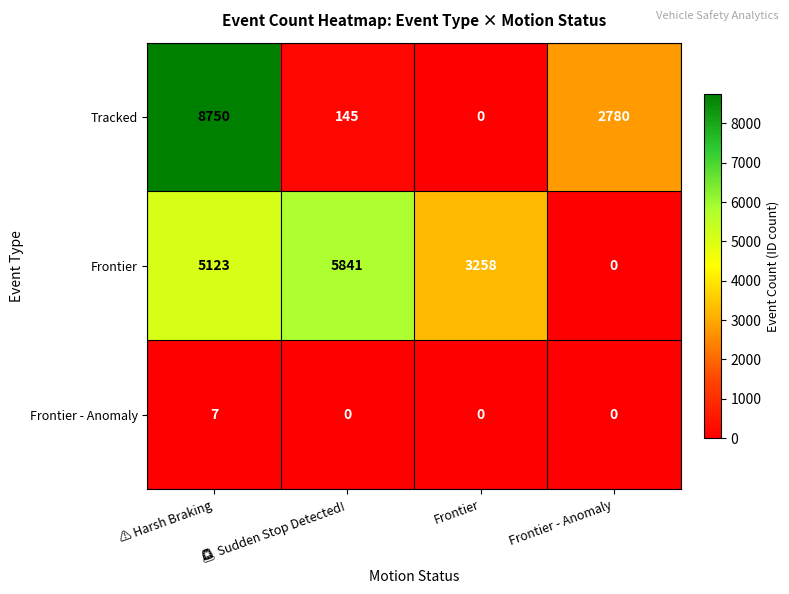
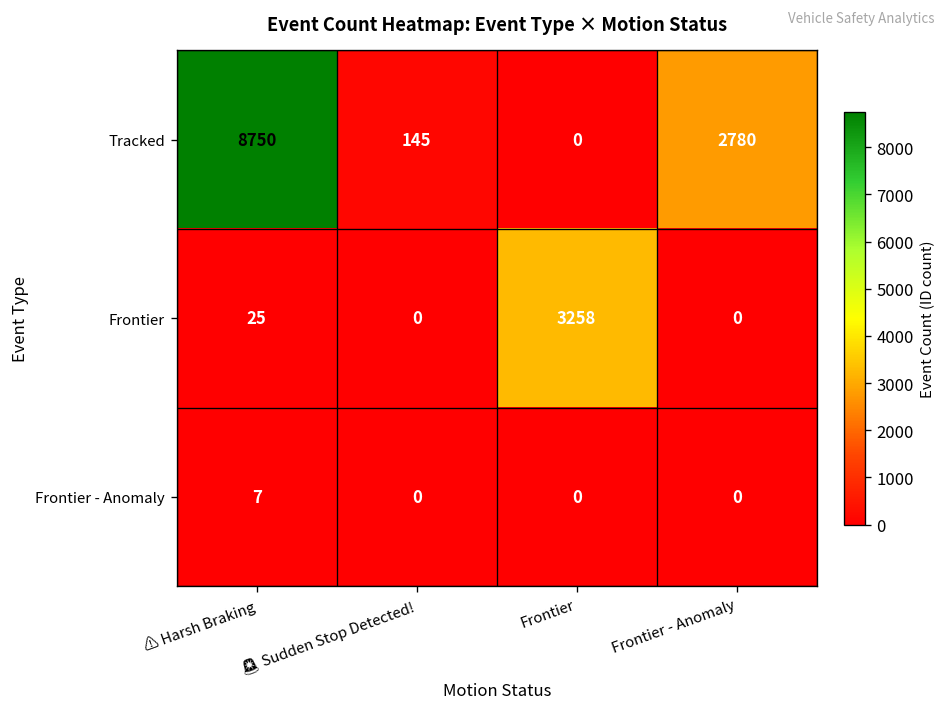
Frontier, ⚠️ Harsh Braking: 5123 -> 25
Frontier, 🚨 Sudden Stop Detected!: 5841 -> 0
